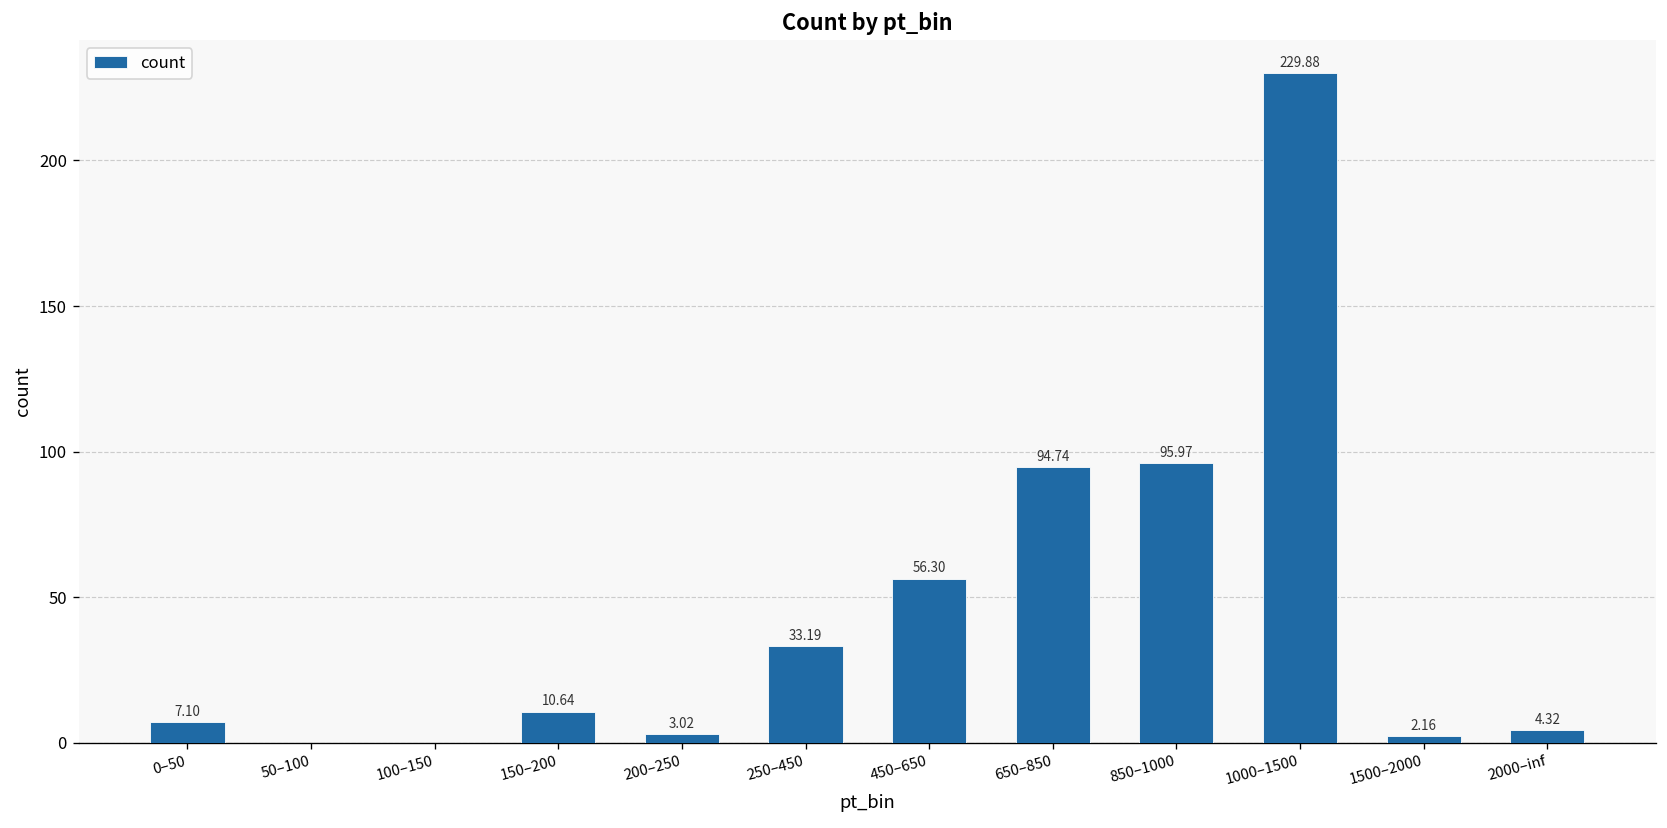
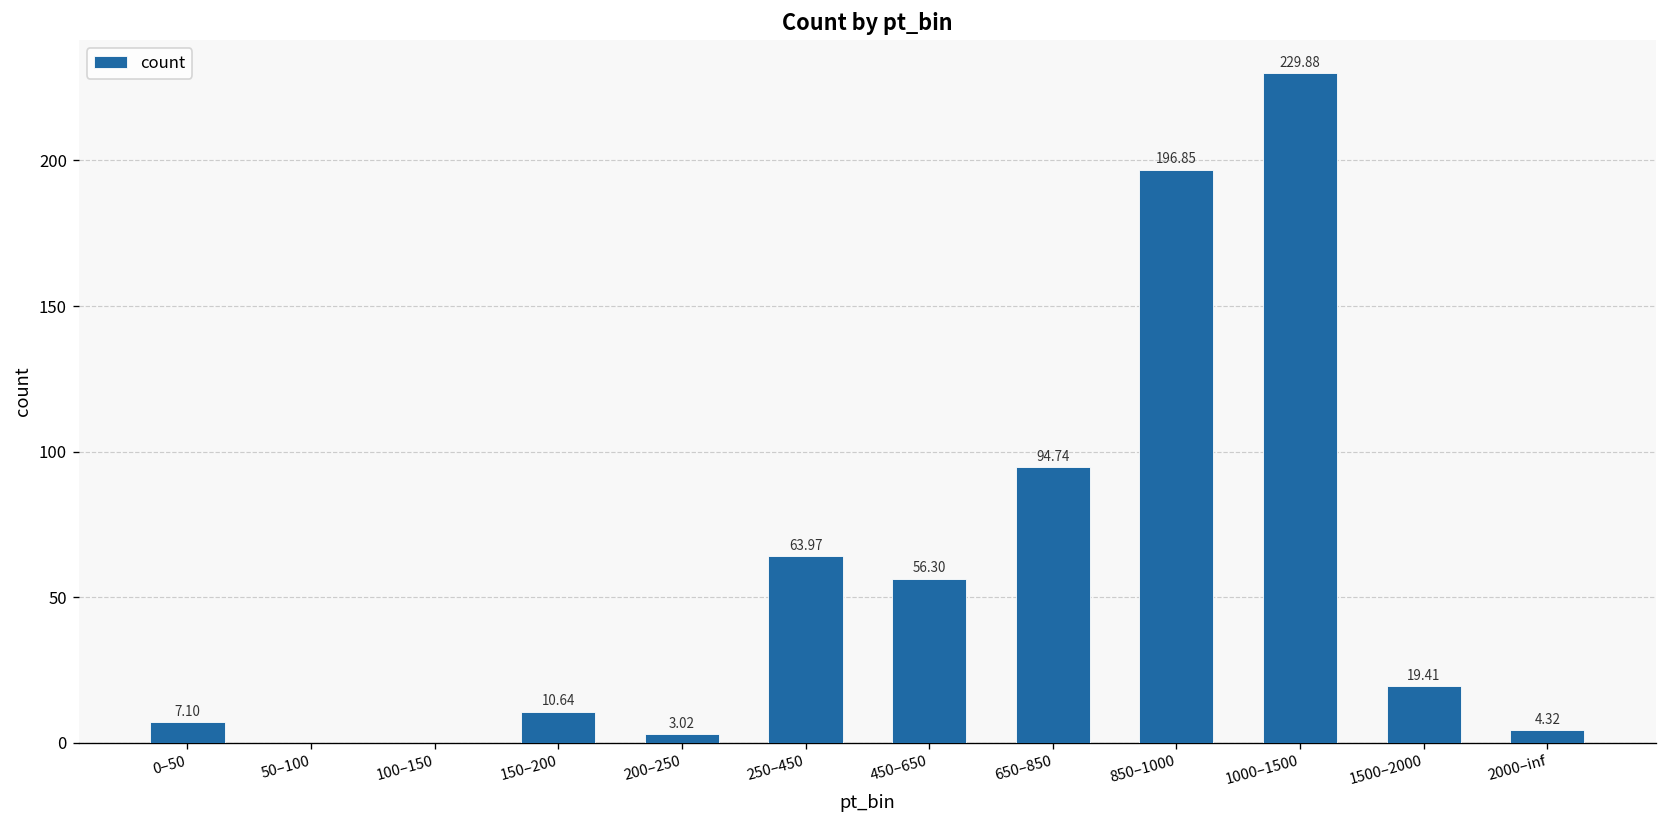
250–450: 33.19 -> 63.97
850–1000: 95.97 -> 196.85
1500–2000: 2.16 -> 19.41
